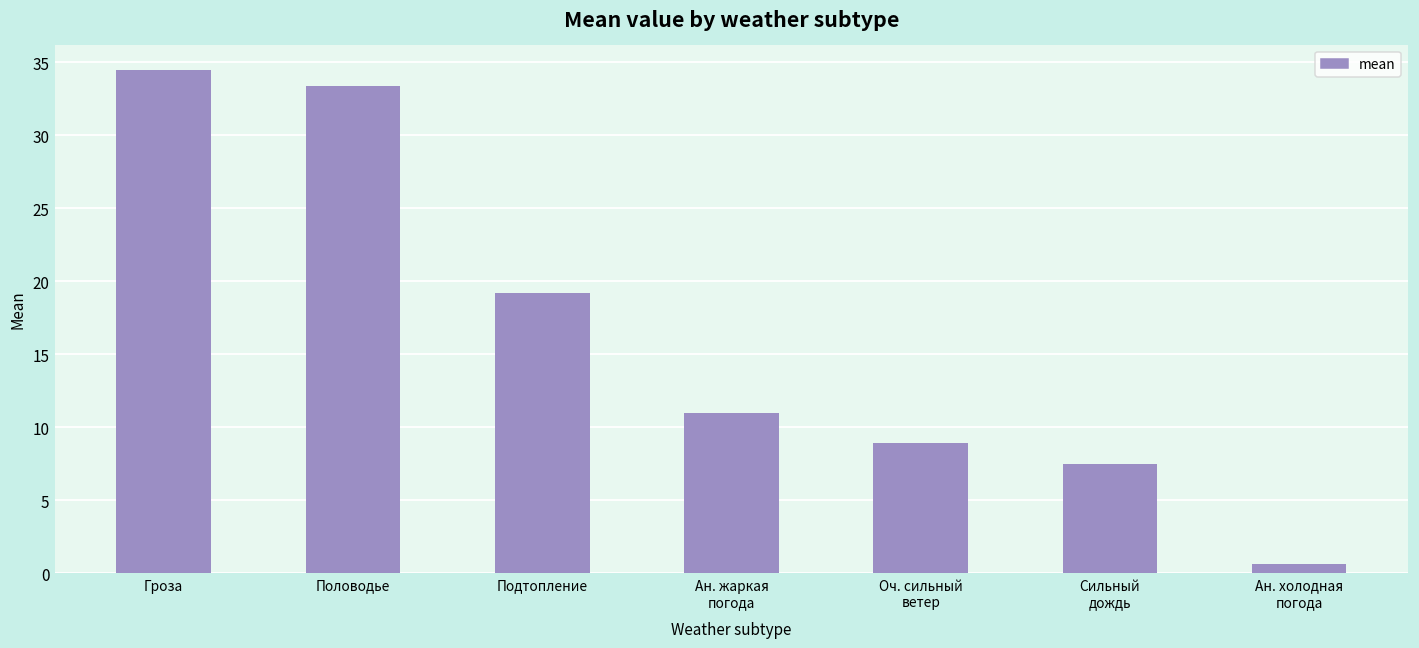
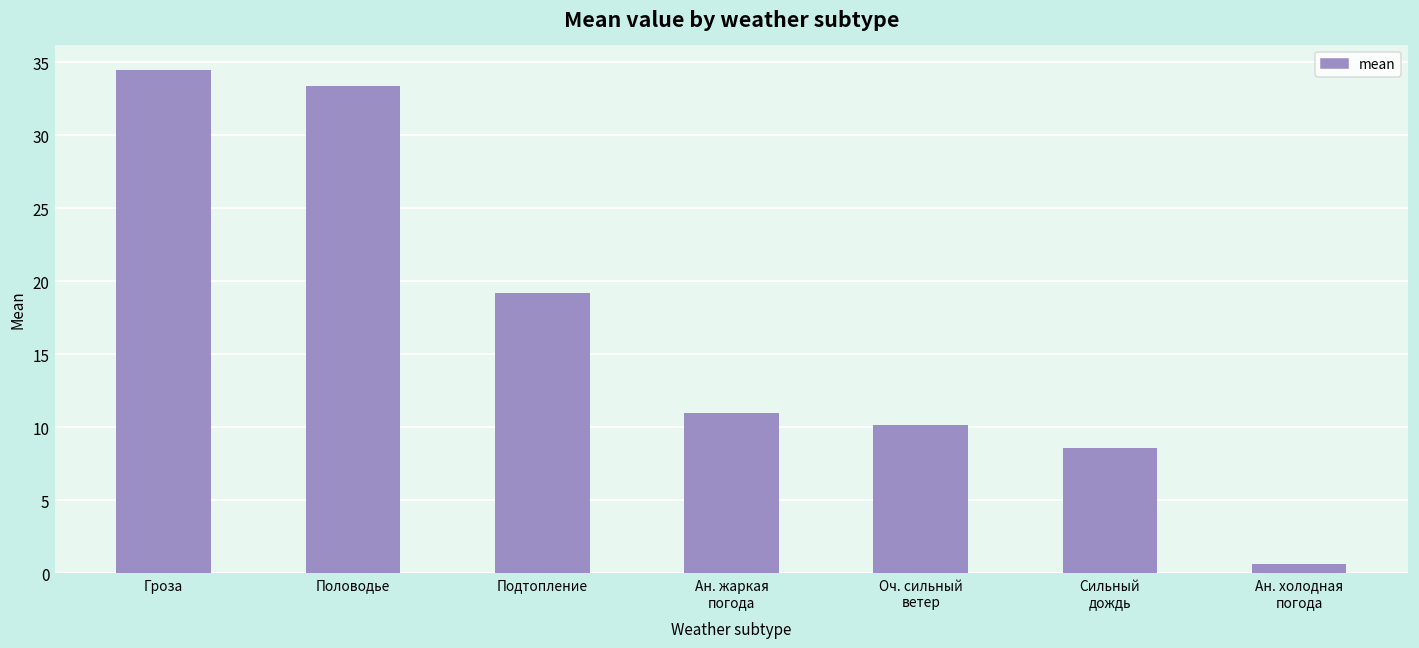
Оч. сильный ветер: 8.9 -> 10.1
Сильный дождь: 7.5 -> 8.5
